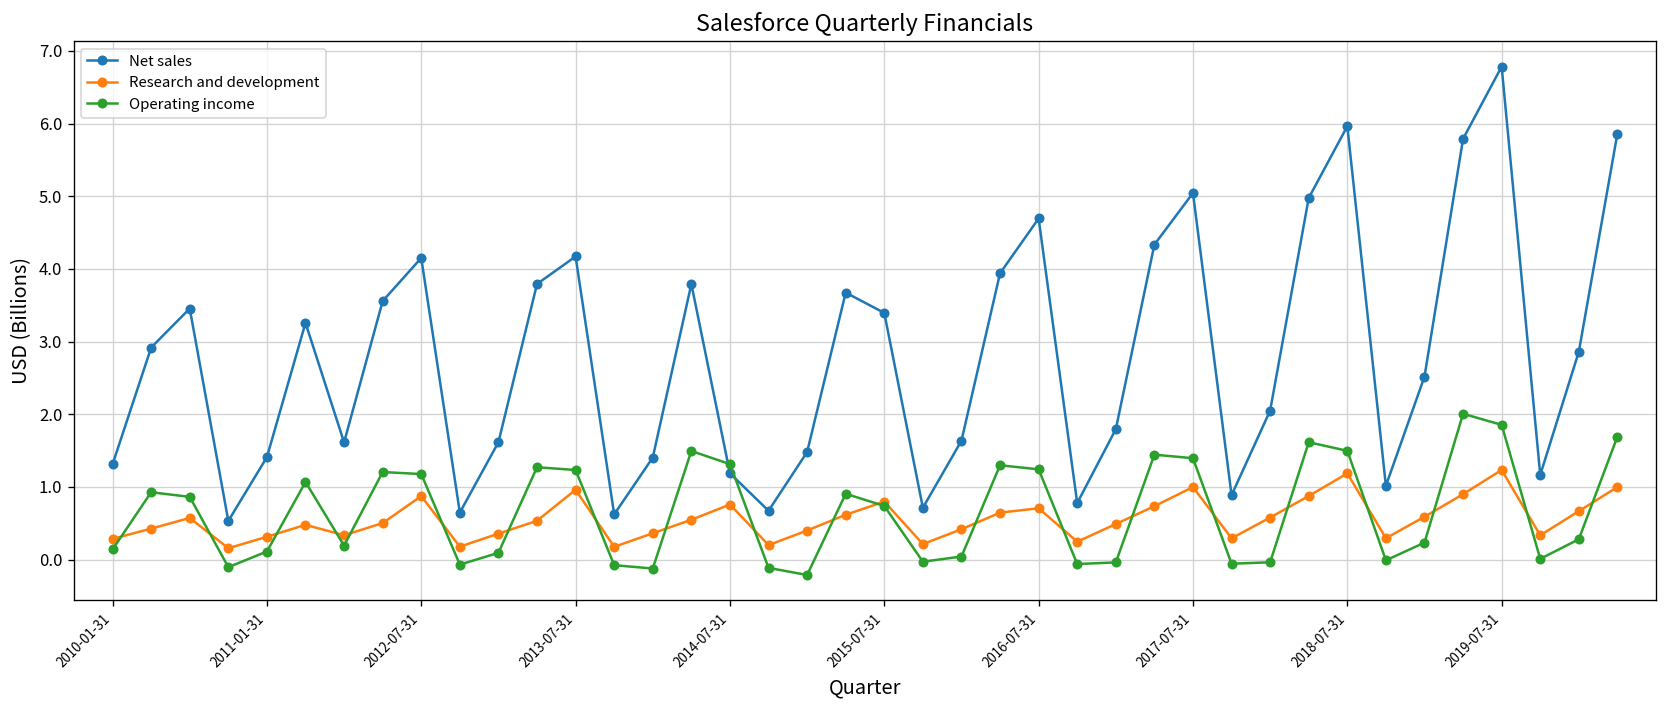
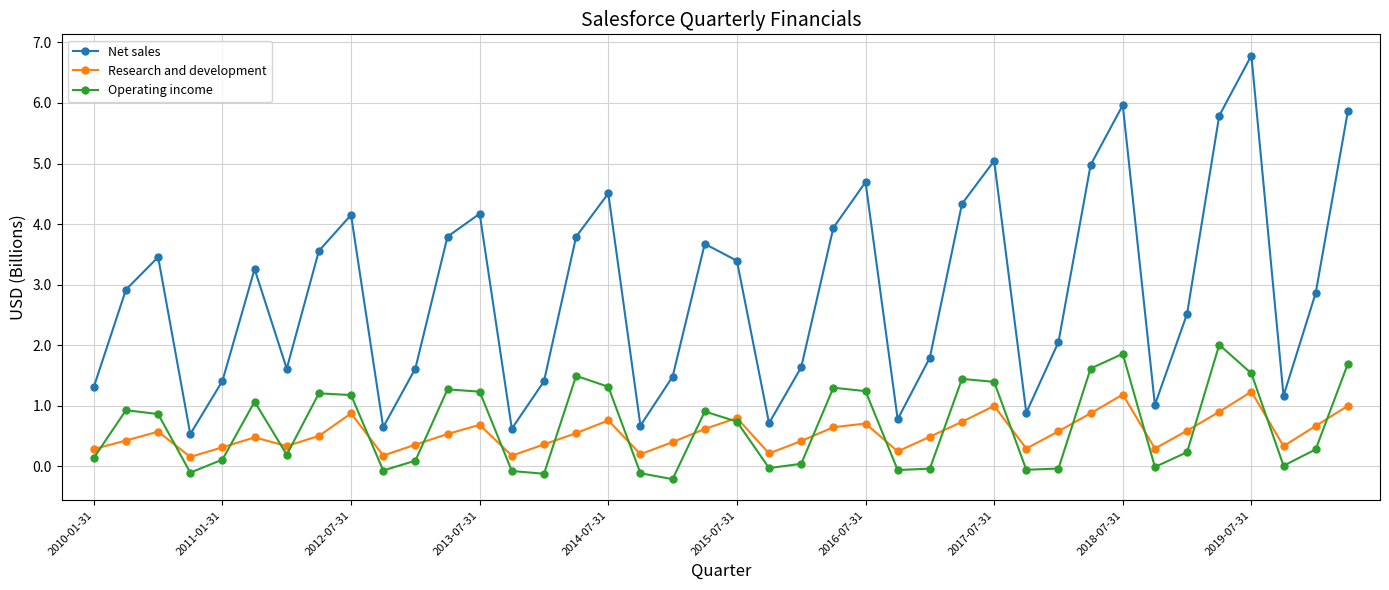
Research and development, 2013-07-31: 1.0 -> 0.7
Net sales, 2014-07-31: 1.2 -> 4.5
Operating income, 2018-07-31: 1.5 -> 1.9
Operating income, 2019-07-31: 1.9 -> 1.5
